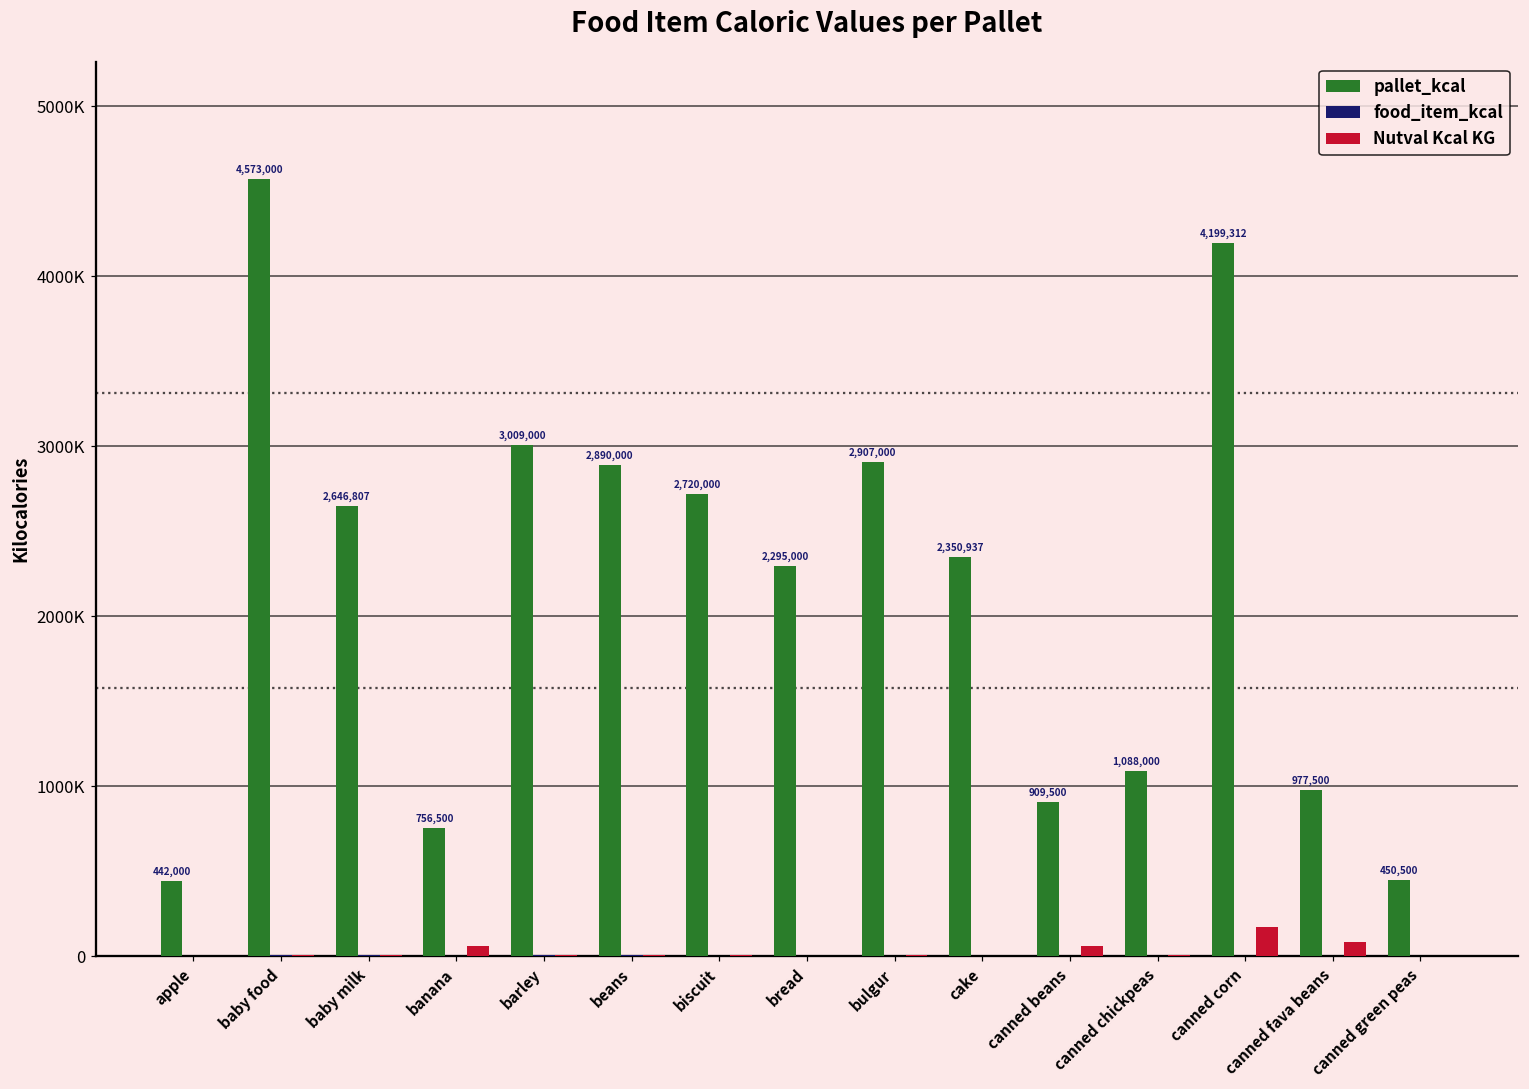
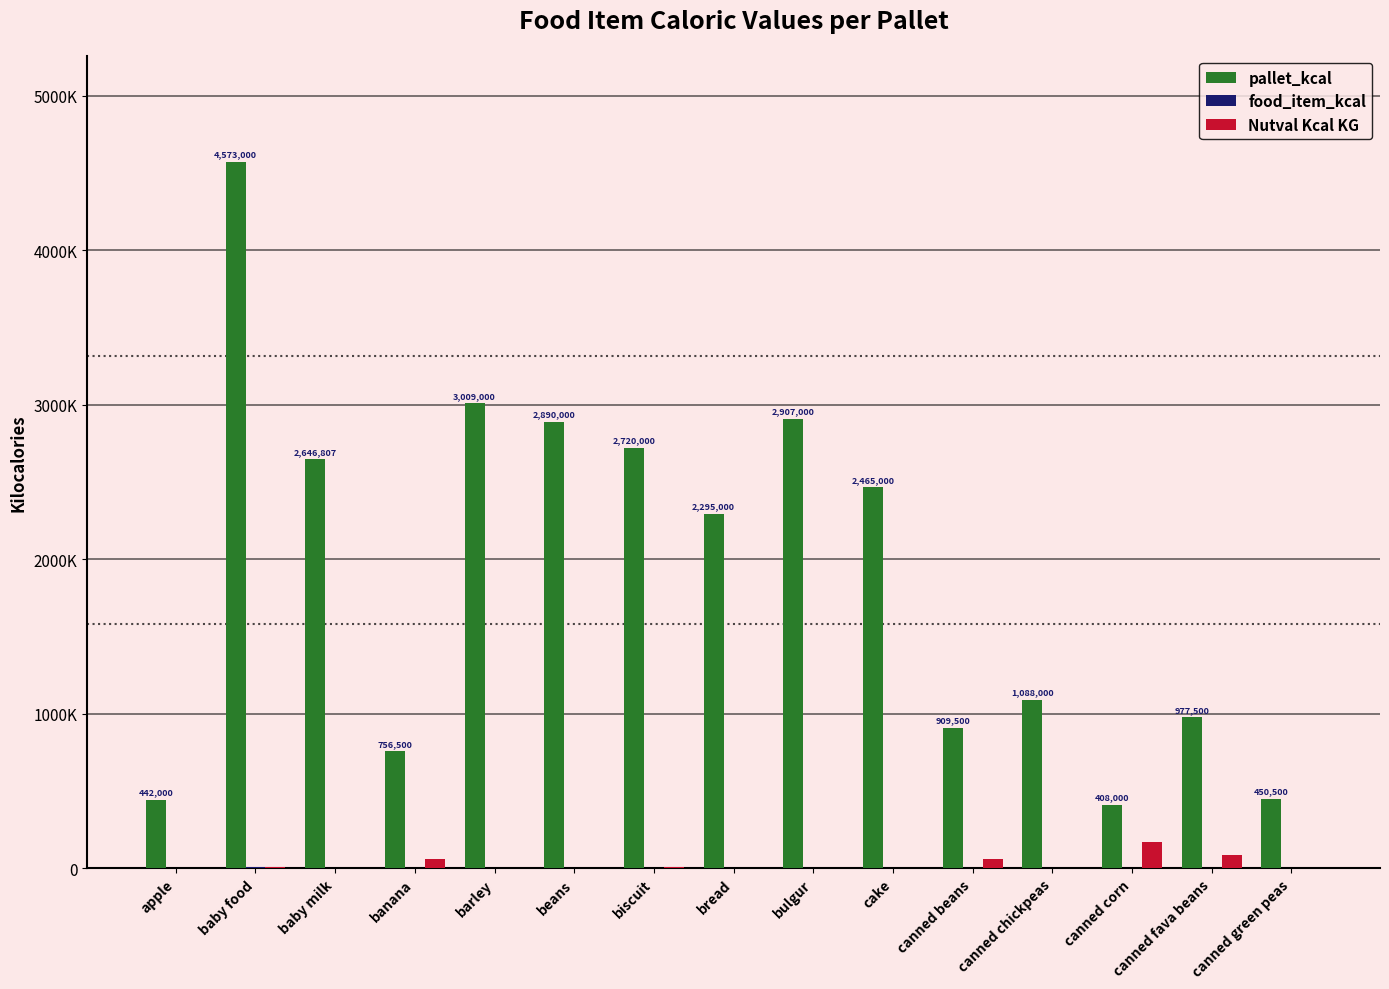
pallet_kcal, cake: 2,350,937 -> 2,465,000
pallet_kcal, canned corn: 4,199,312 -> 408,000
